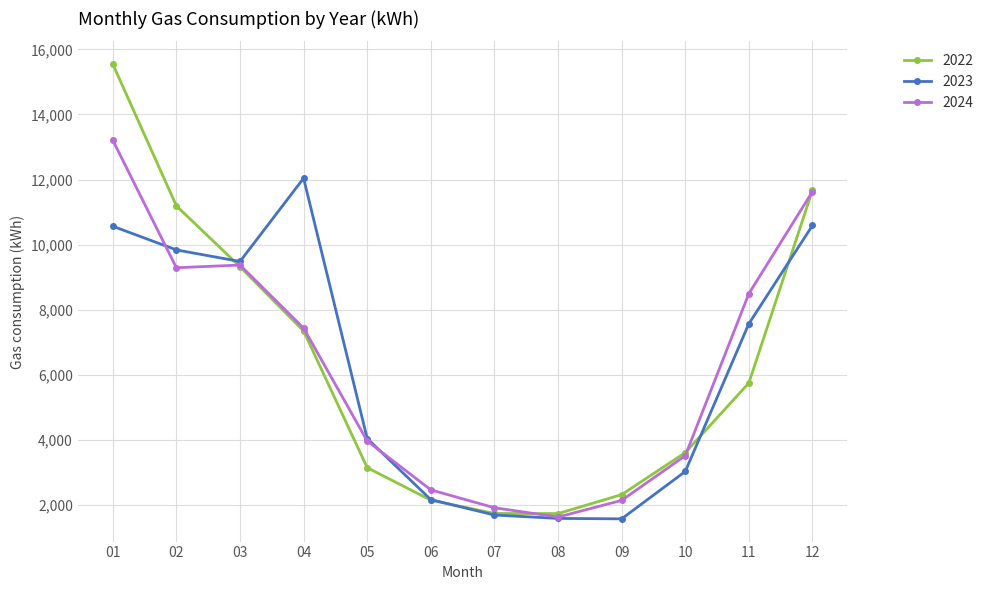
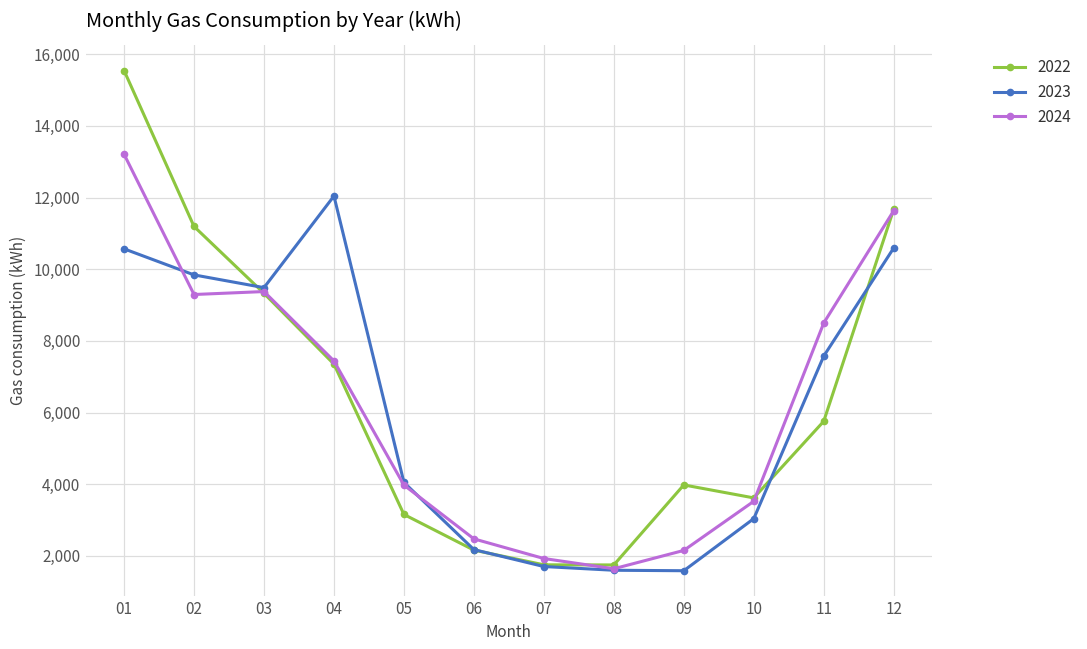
2022, 09: 2,300 -> 4,000
